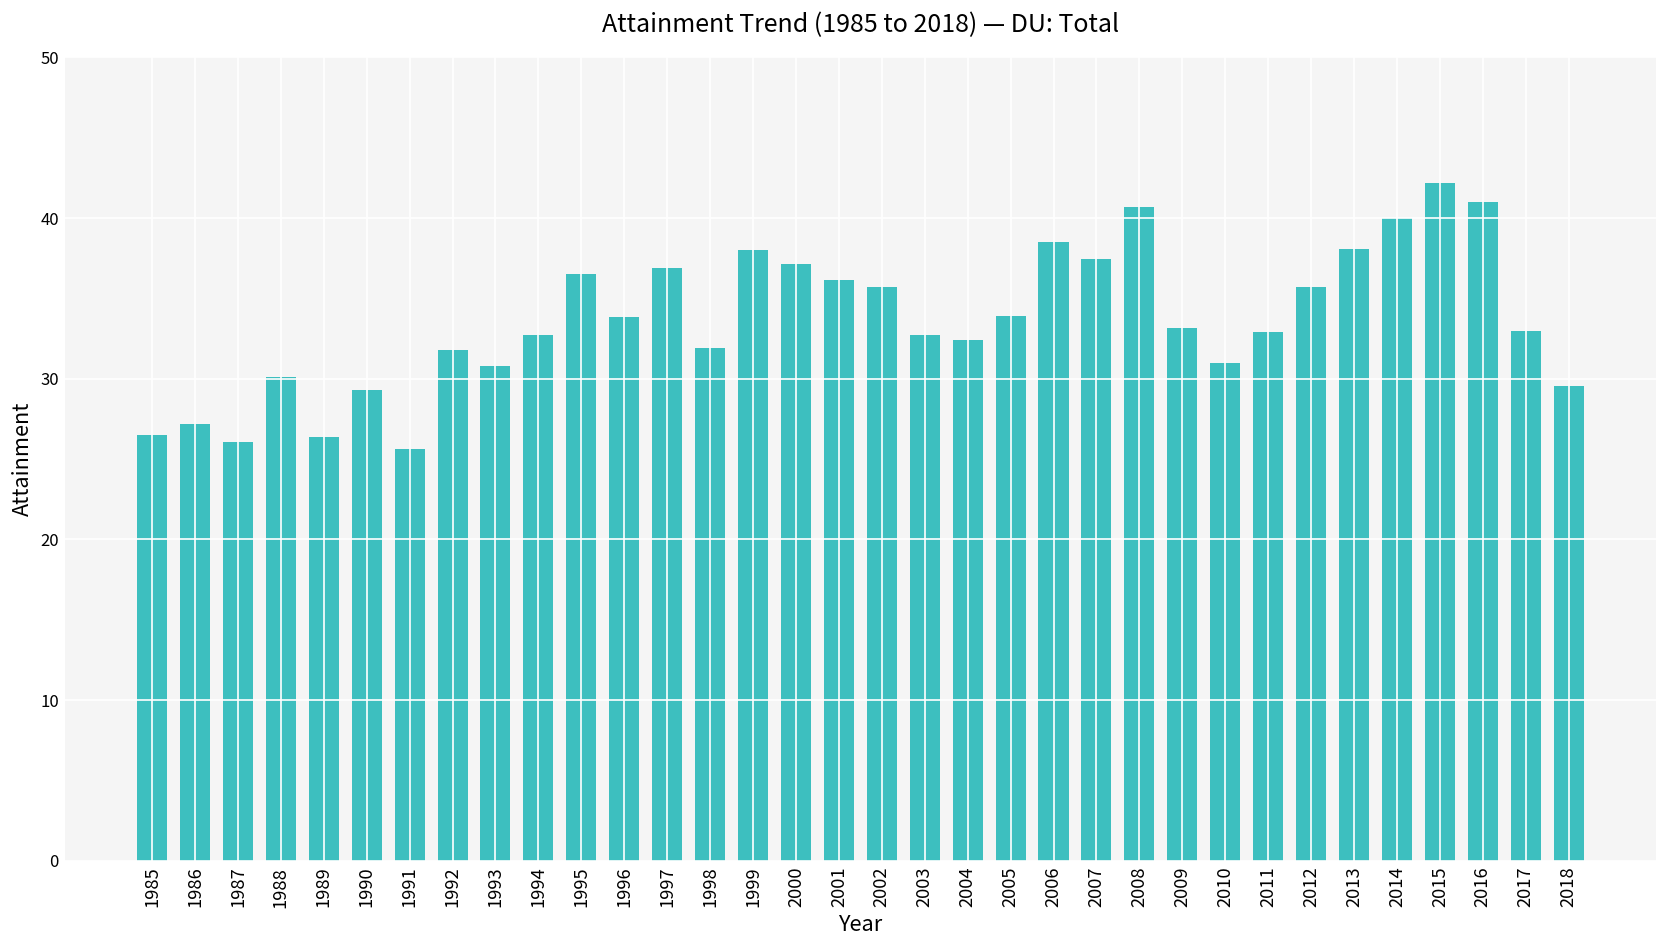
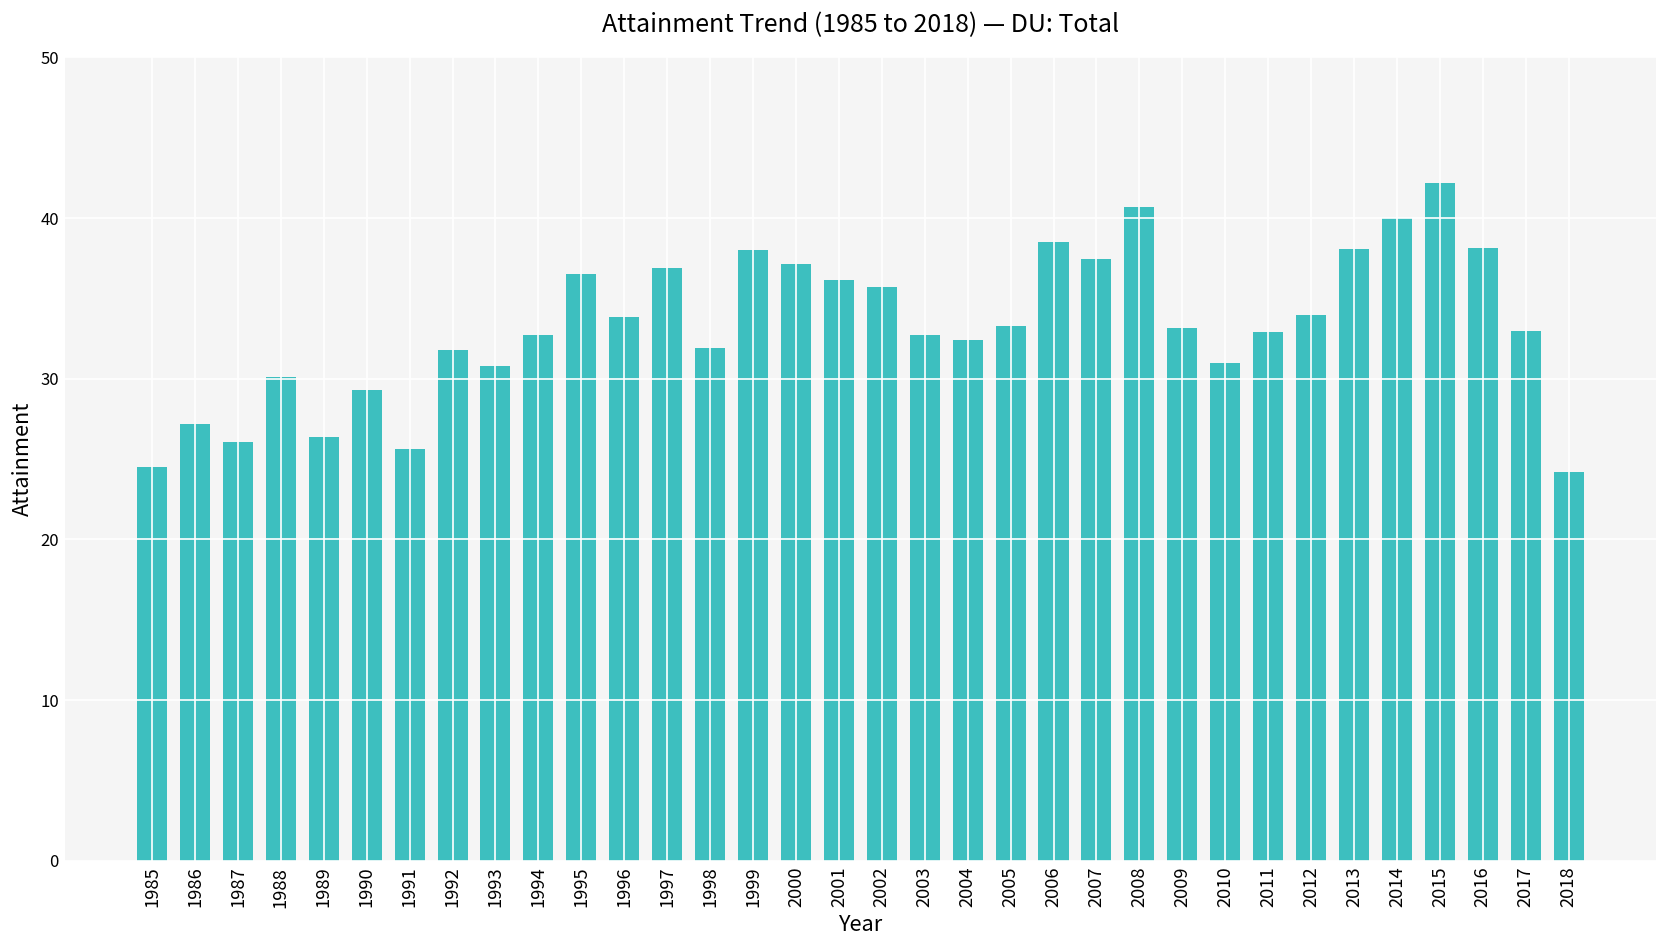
1985: 26.5 -> 24.5
2005: 33.9 -> 33.3
2012: 35.7 -> 33.9
2016: 41.0 -> 38.2
2018: 29.6 -> 24.2
